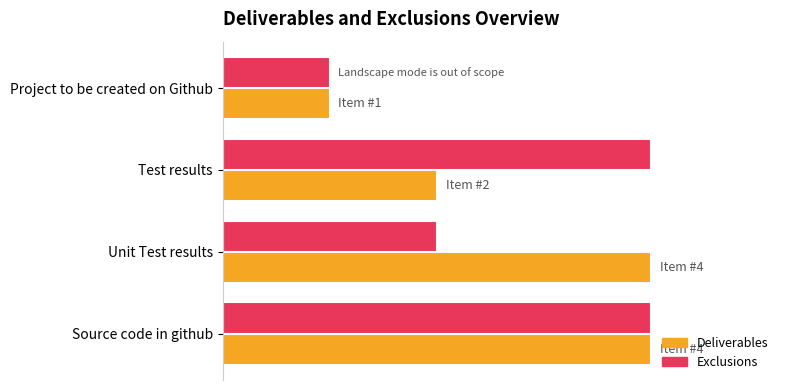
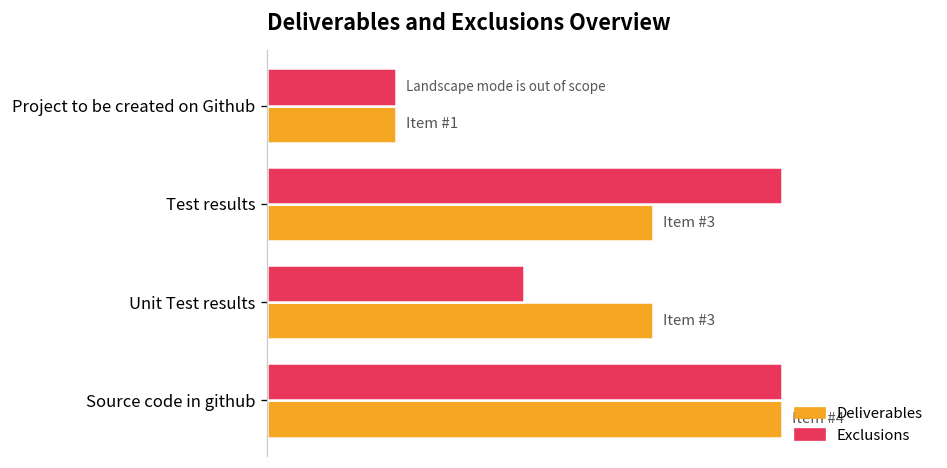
Deliverables, Test results: 2 -> 3
Deliverables, Unit Test results: 4 -> 3
